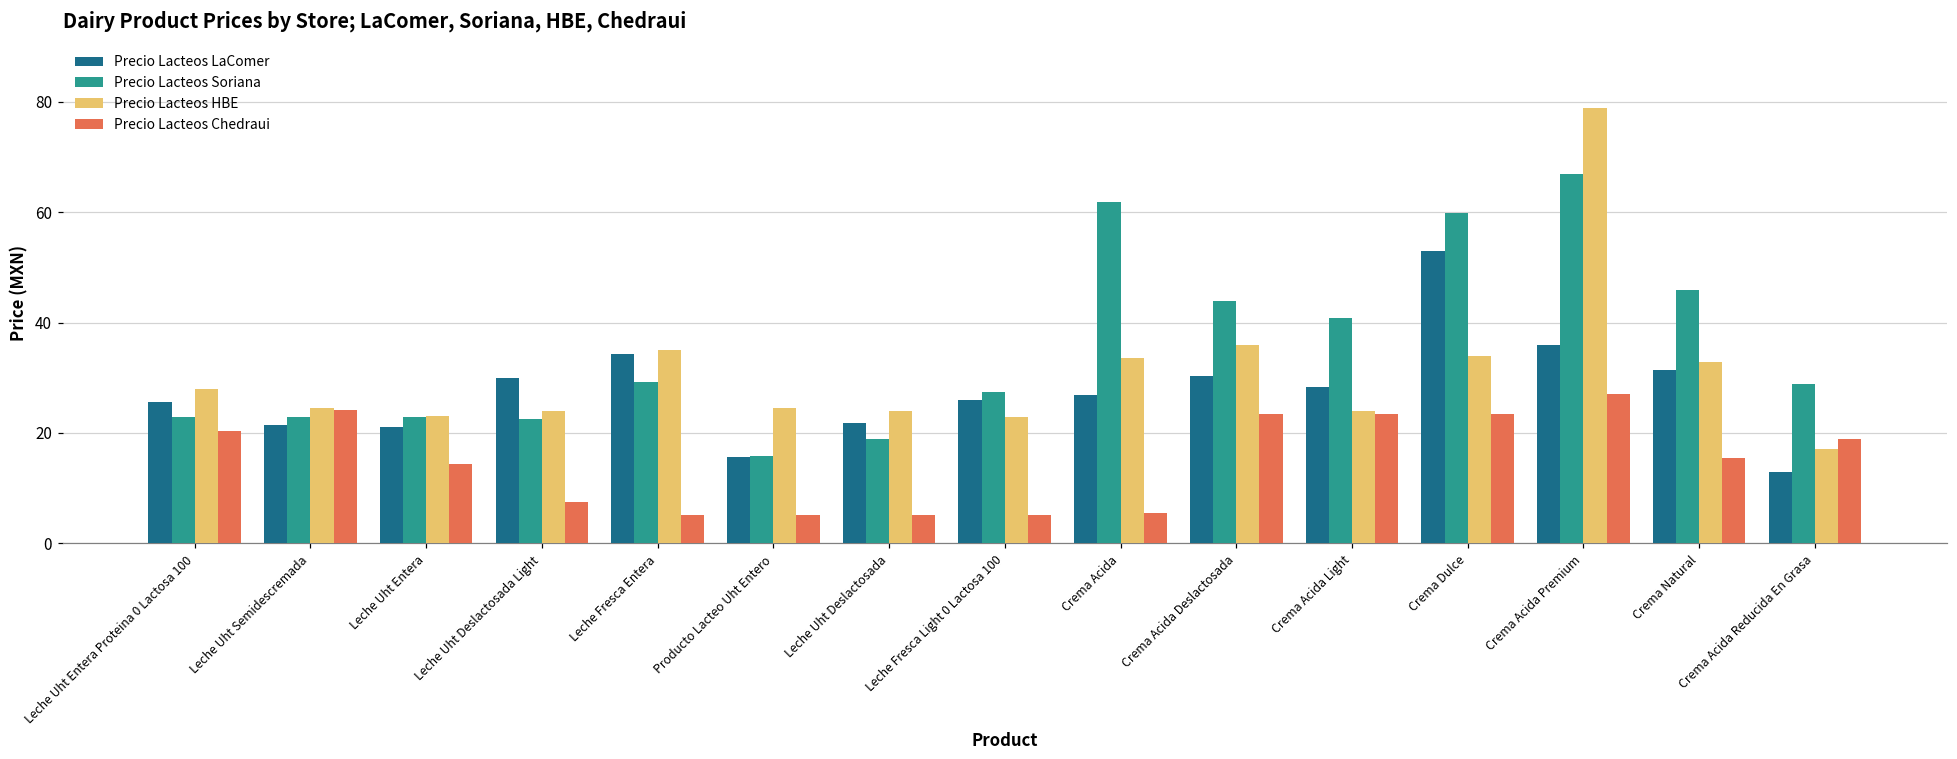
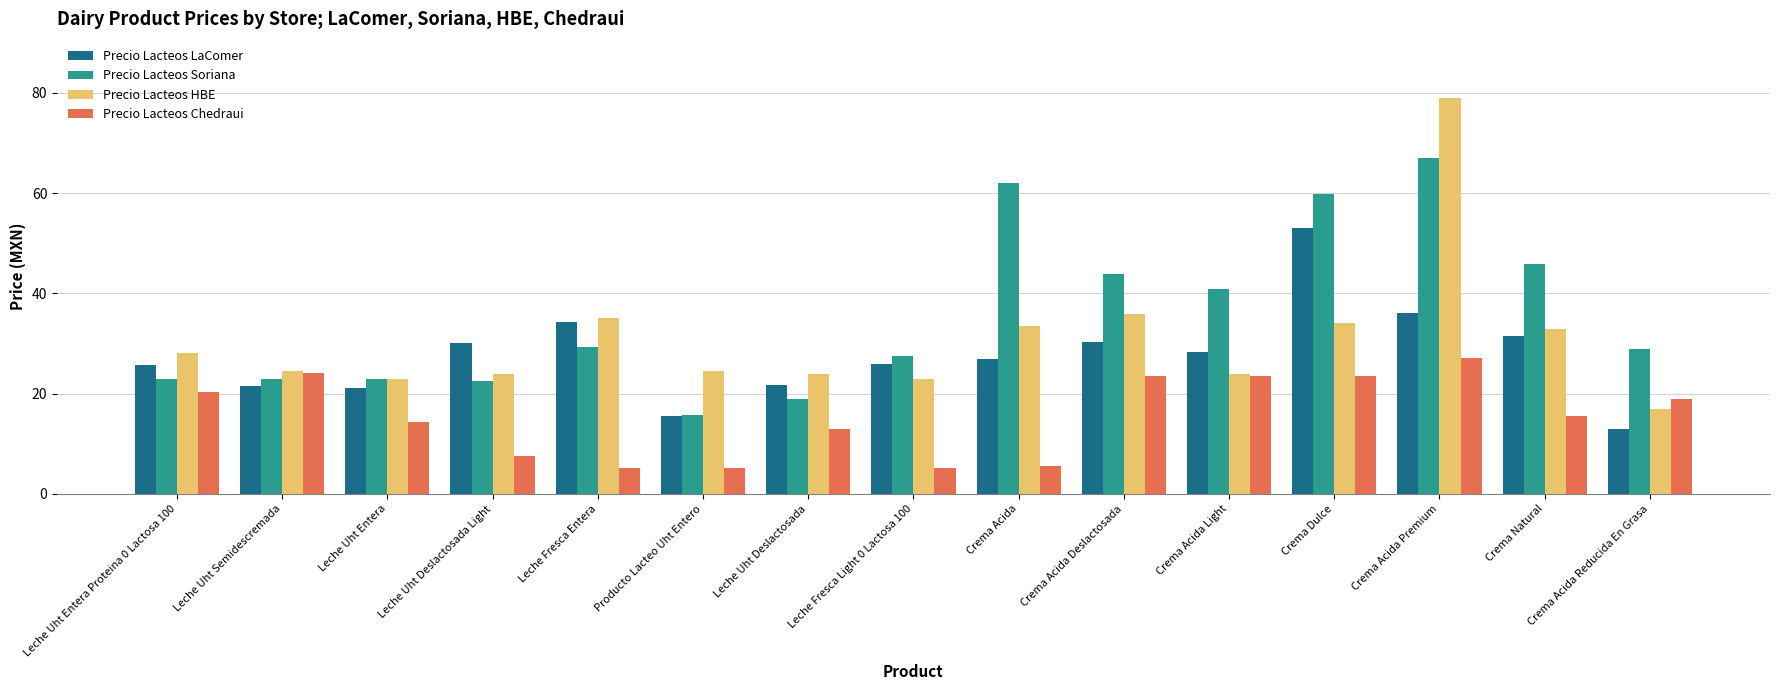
Precio Lacteos Chedraui, Leche Uht Deslactosada: 5 -> 13
